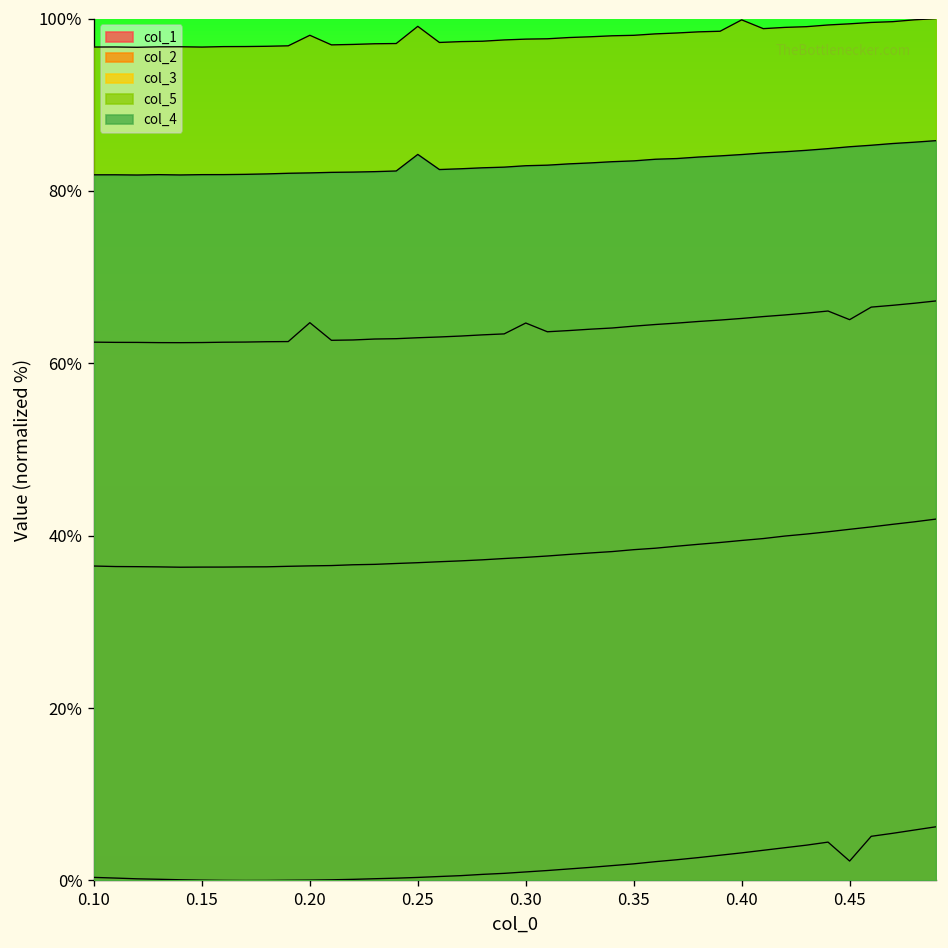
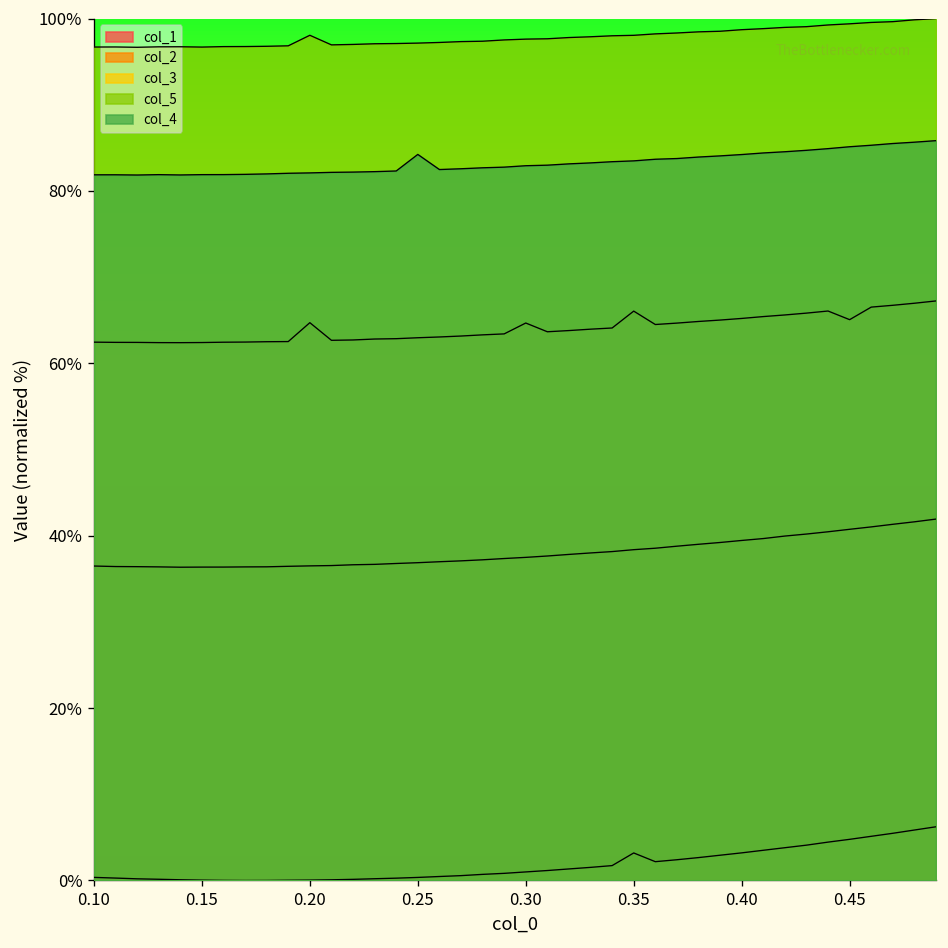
col_5, 0.25: 99% -> 97%
col_1, 0.35: 2% -> 3%
col_3, 0.35: 64% -> 66%
col_5, 0.40: 100% -> 99%
col_1, 0.45: 2% -> 5%
